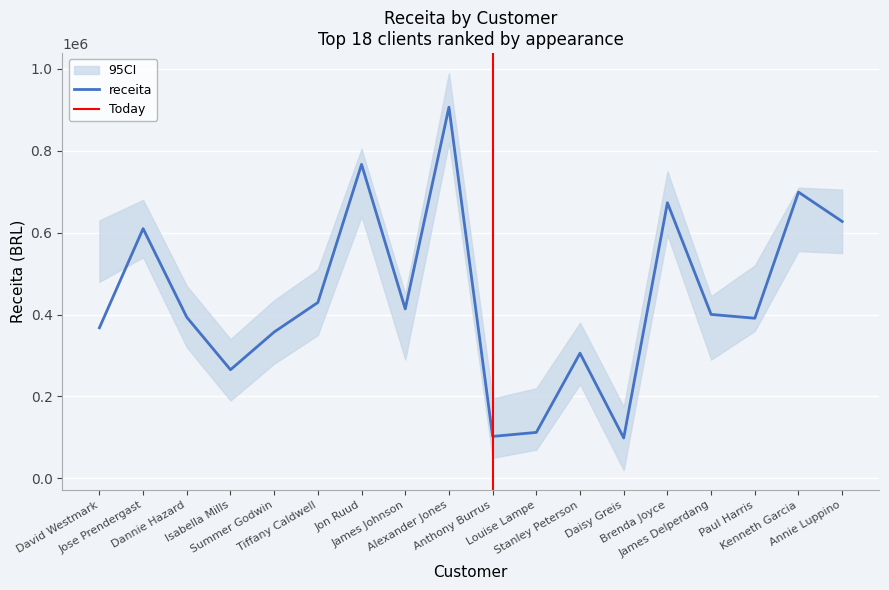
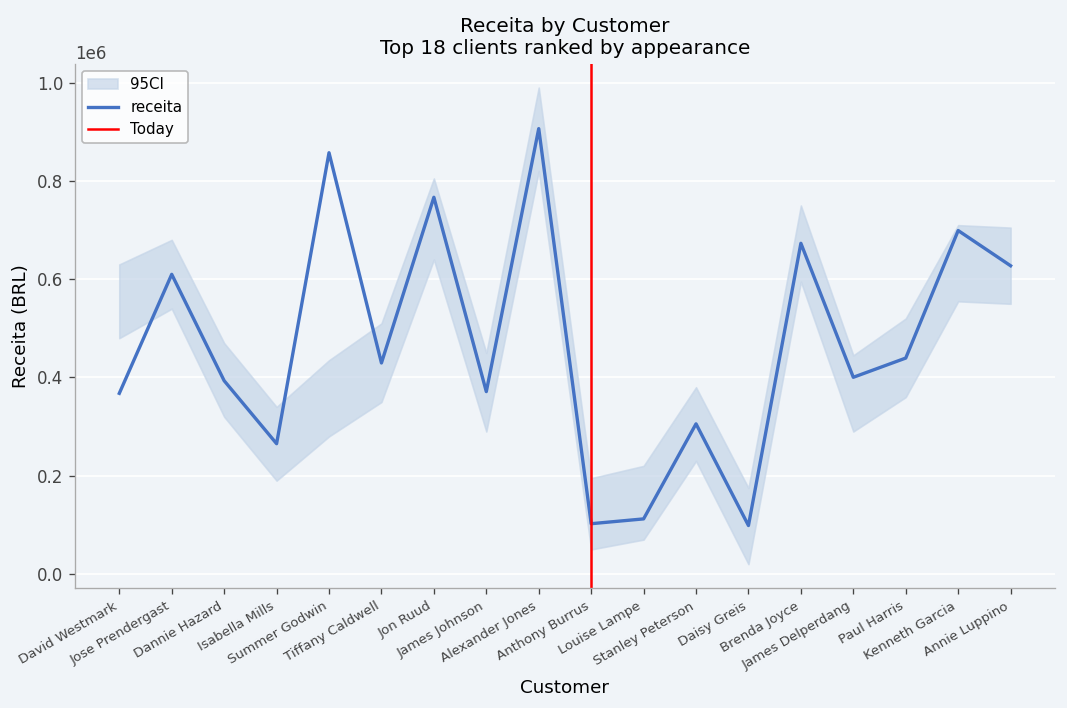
receita, Summer Godwin: 360000 -> 860000
receita, James Johnson: 410000 -> 370000
receita, Paul Harris: 390000 -> 440000
